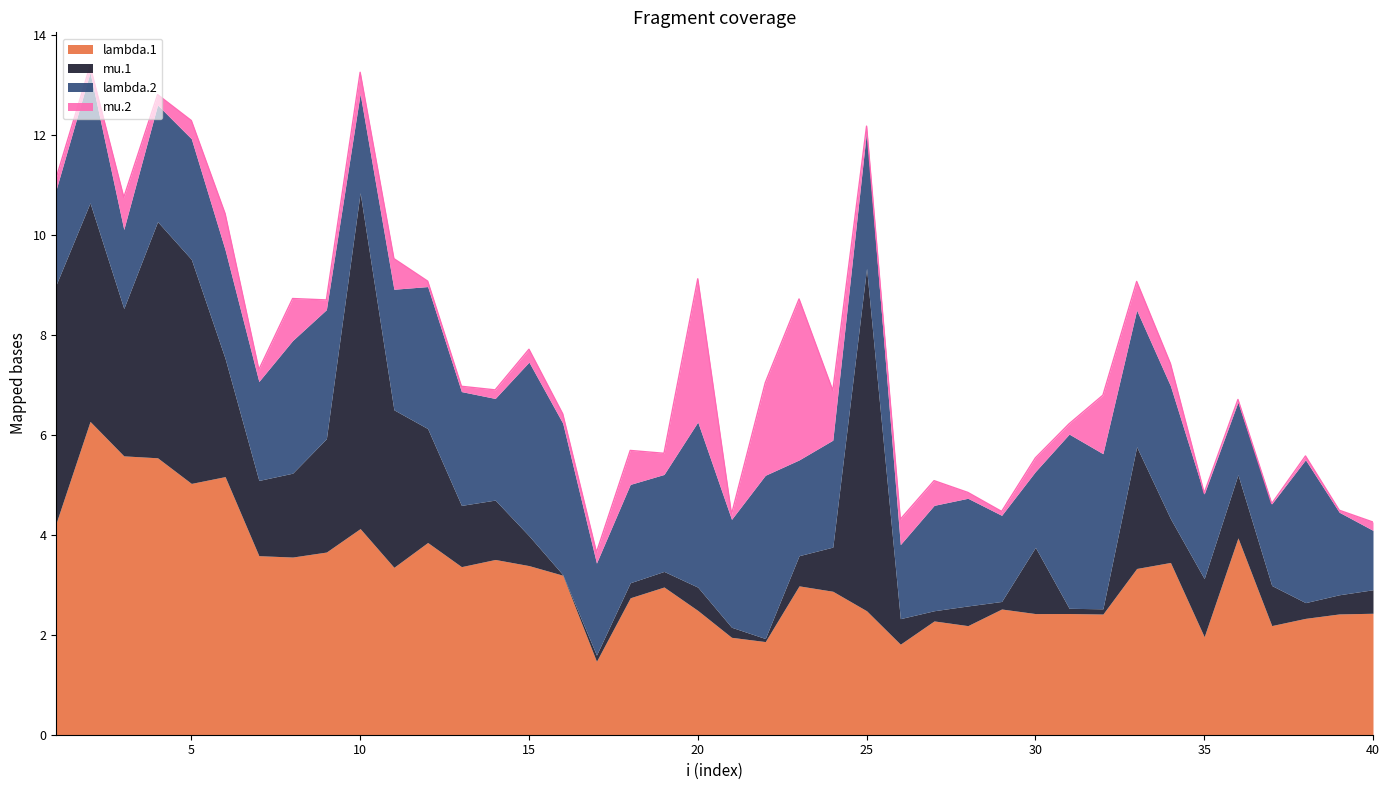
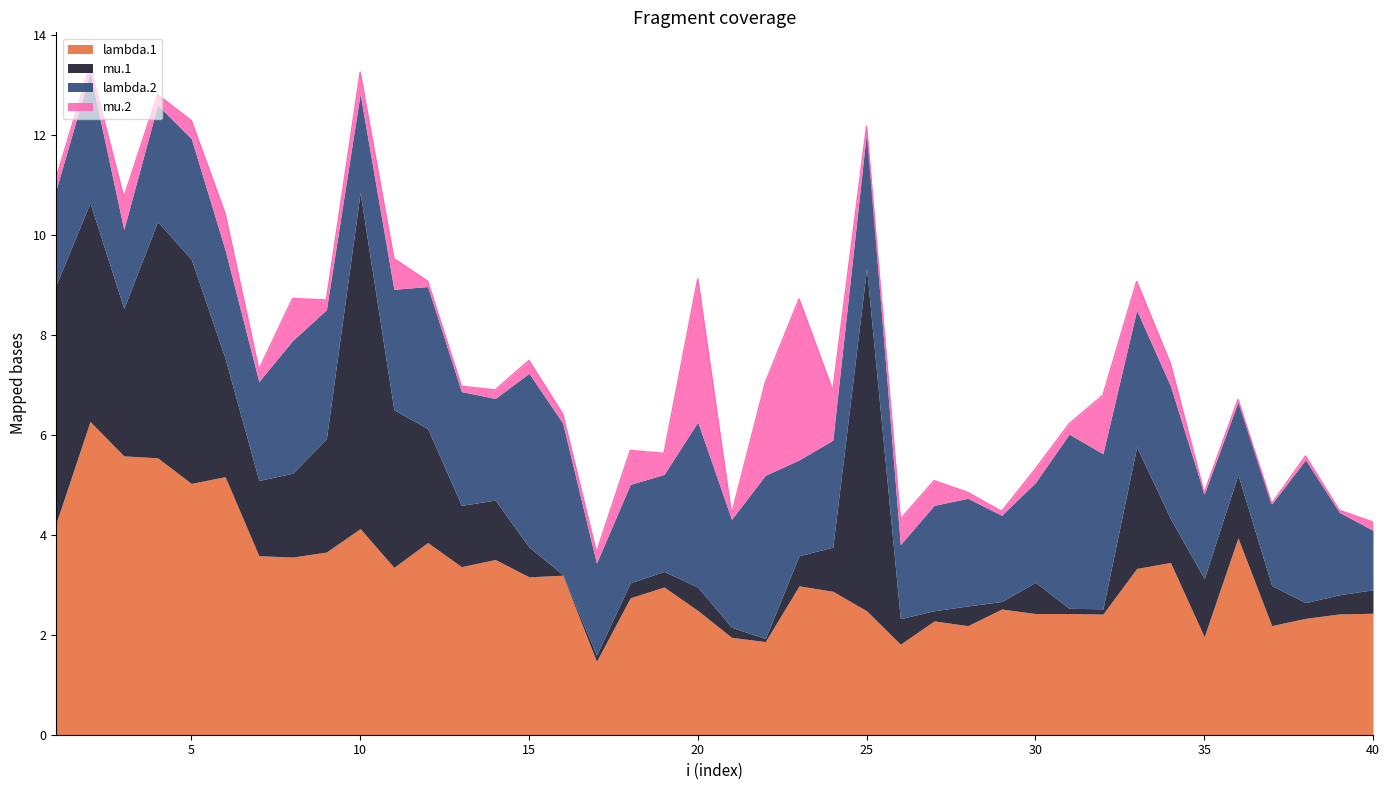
lambda.1, 15: 3.4 -> 3.2
mu.1, 30: 1.3 -> 0.6
lambda.2, 30: 1.5 -> 2.0
